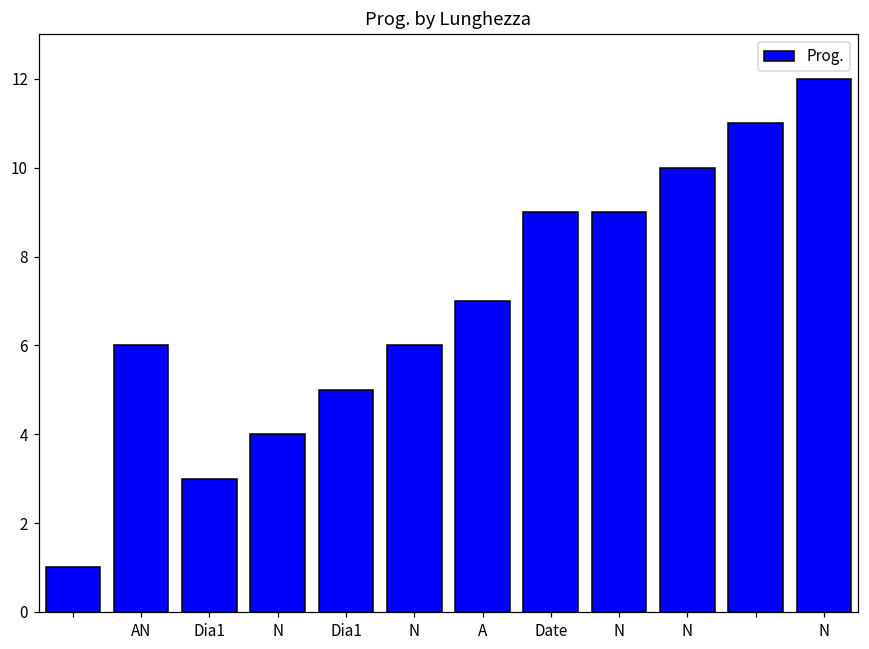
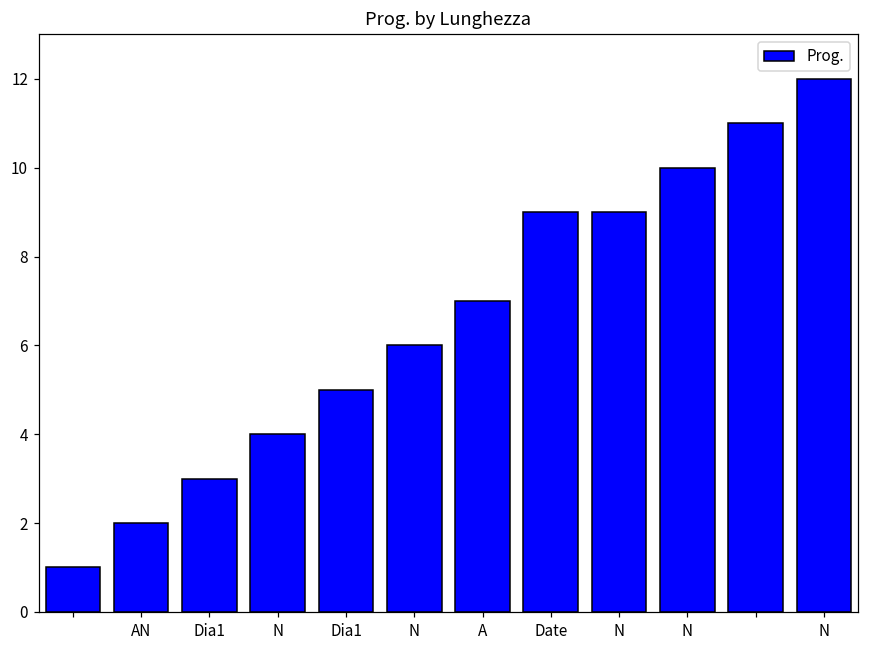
AN: 6 -> 2
